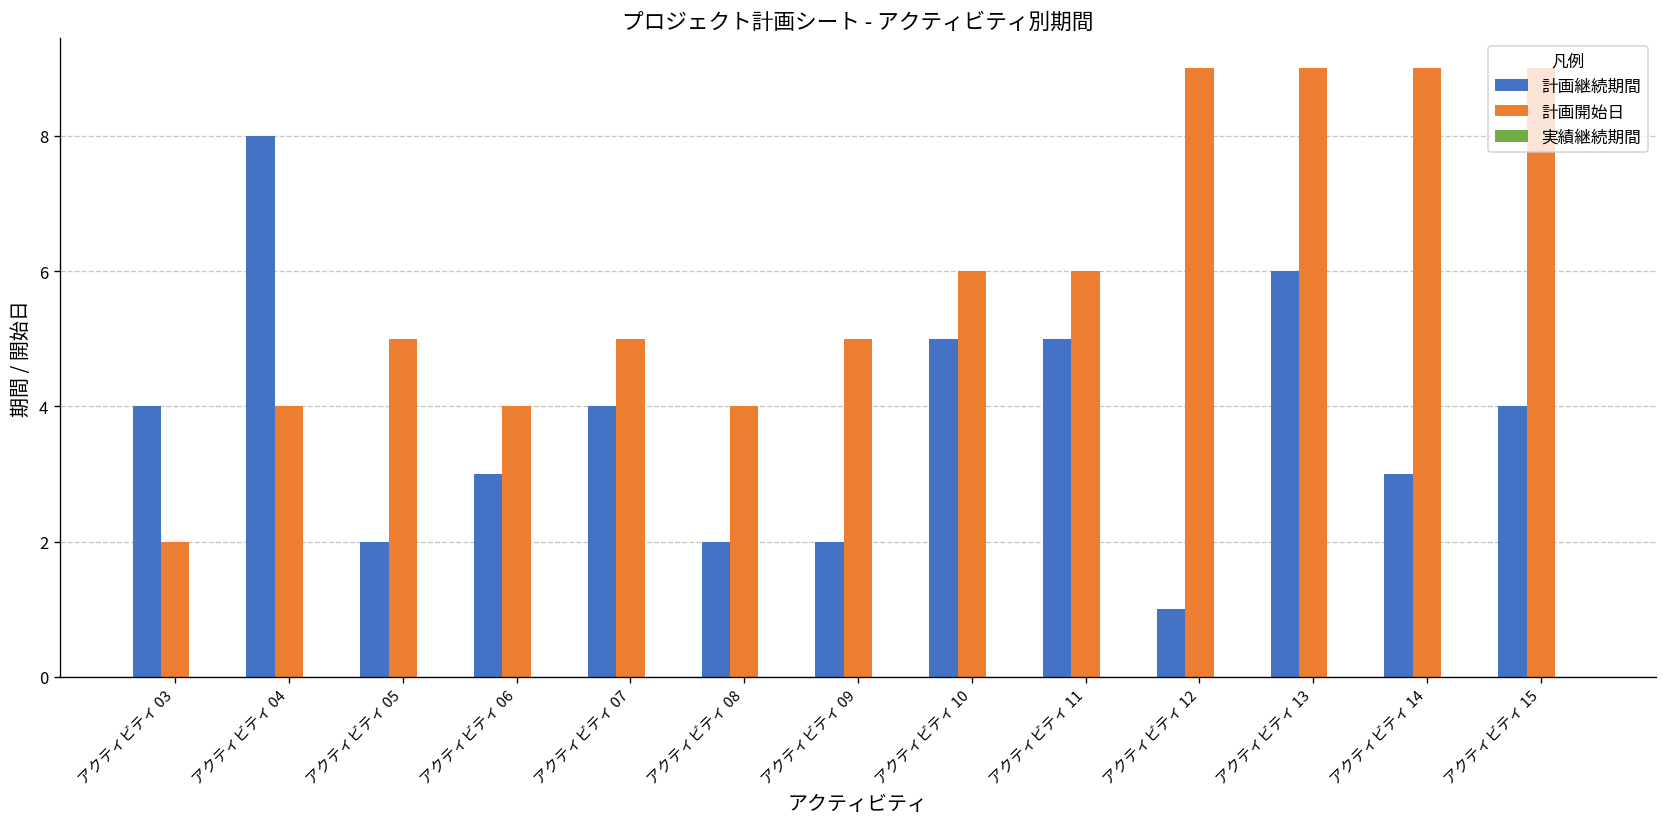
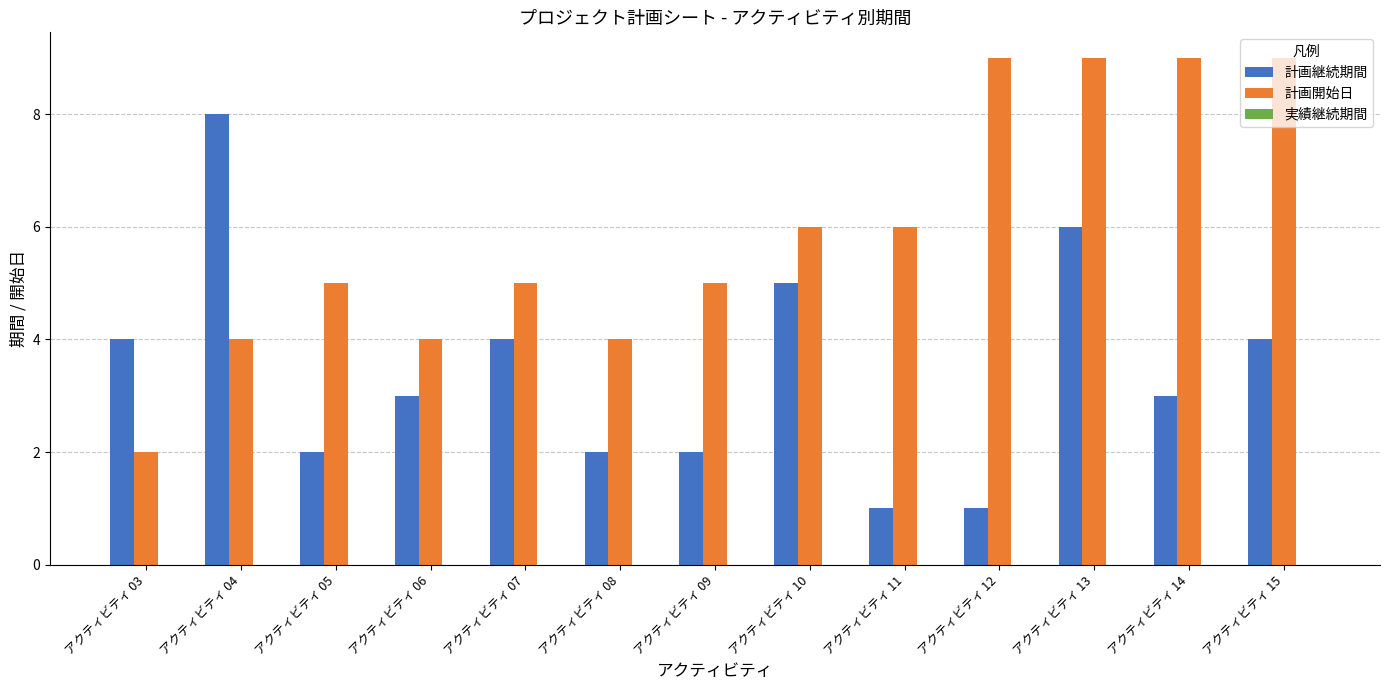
計画継続期間, アクティビティ 11: 5 -> 1
